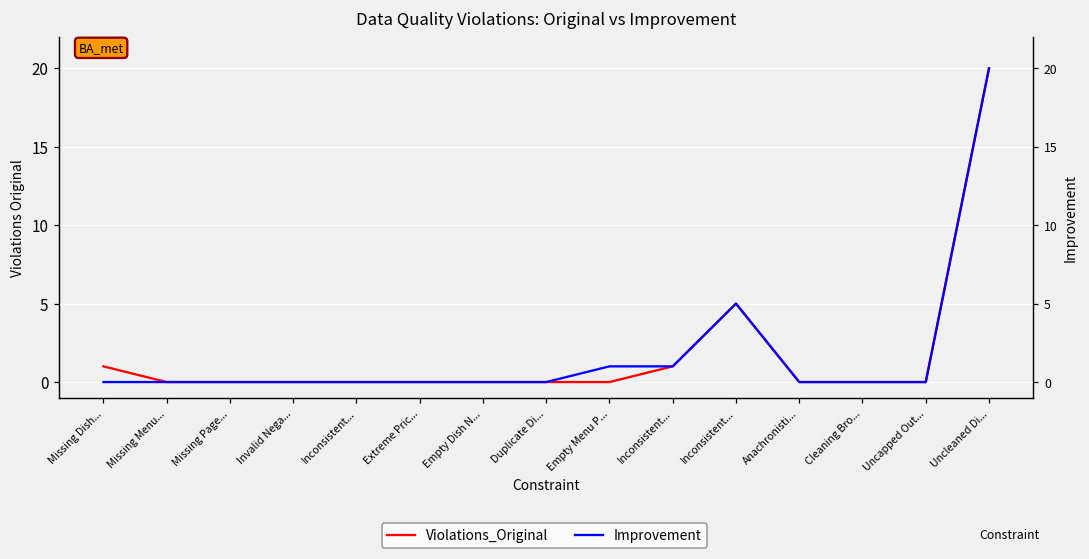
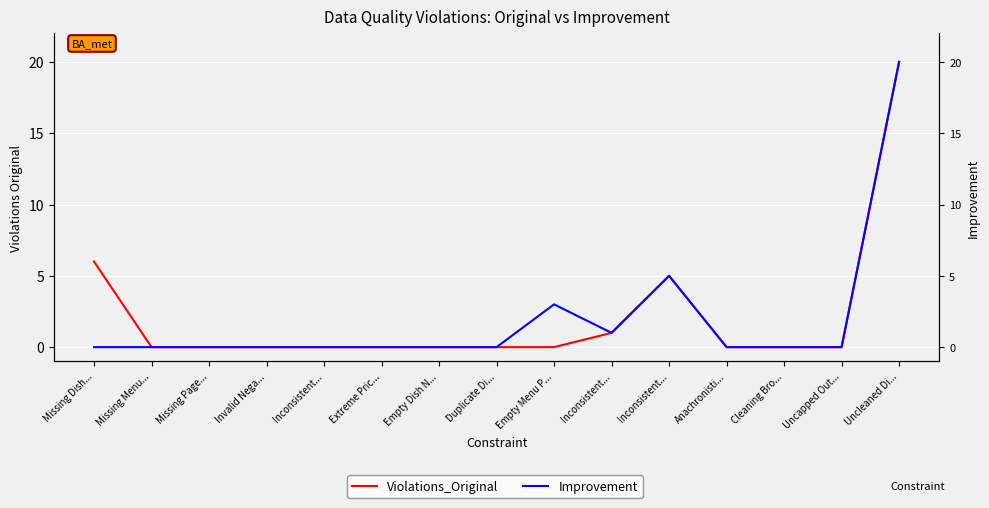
Violations_Original, Missing Dish...: 1 -> 6
Improvement, Empty Menu P...: 1 -> 3
